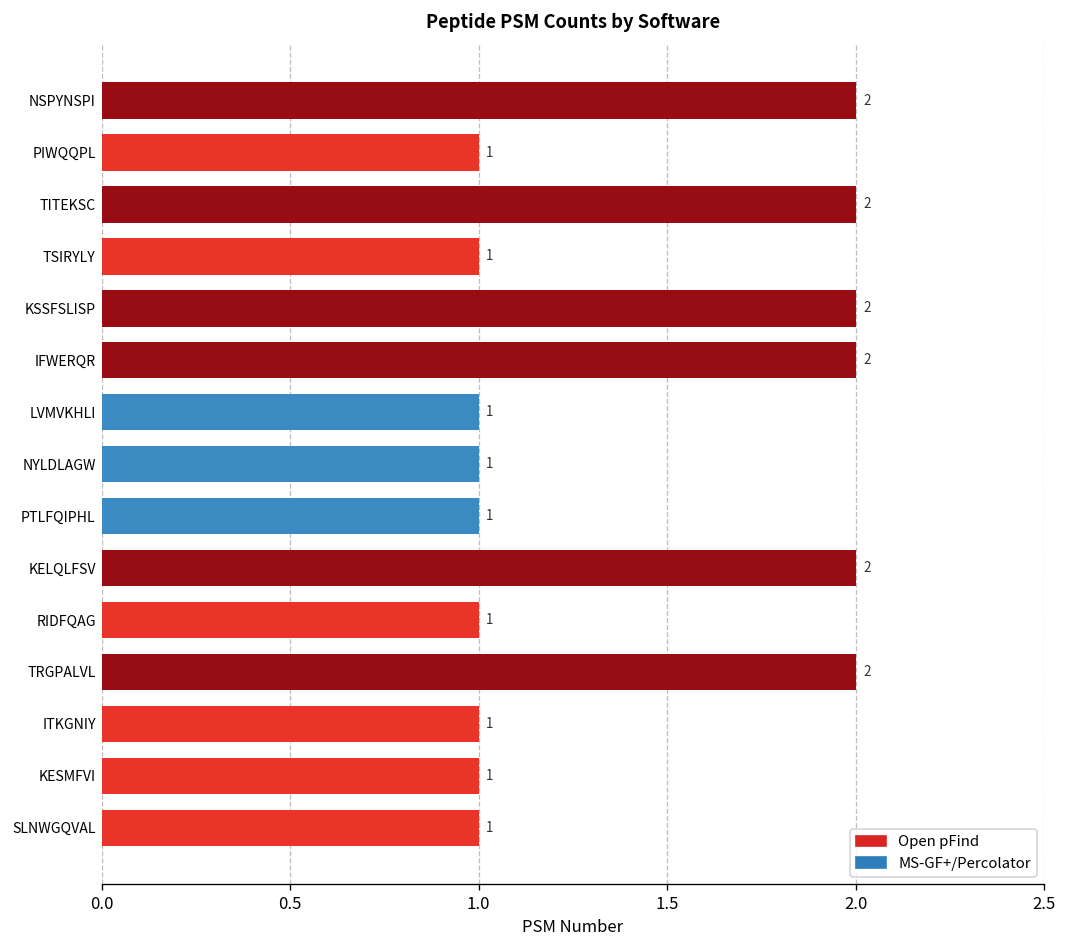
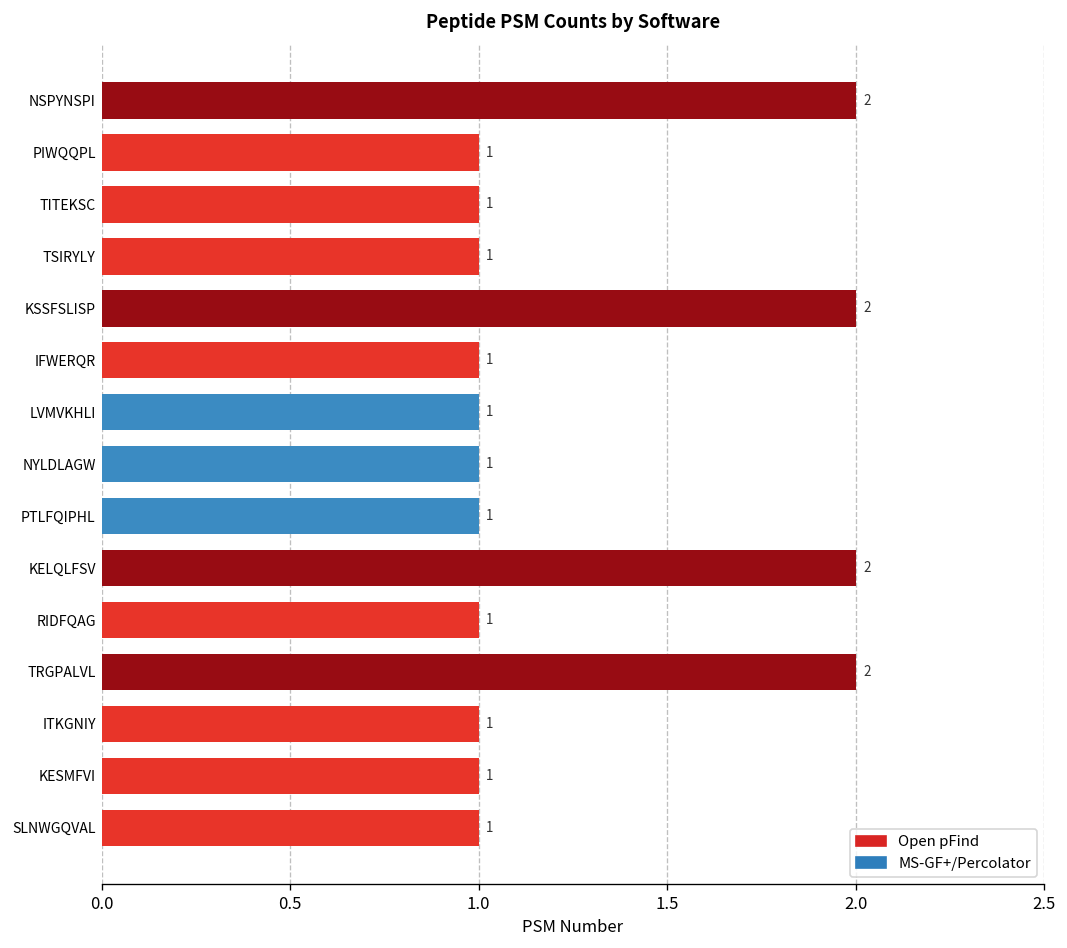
TITEKSC: 2 -> 1
IFWERQR: 2 -> 1
